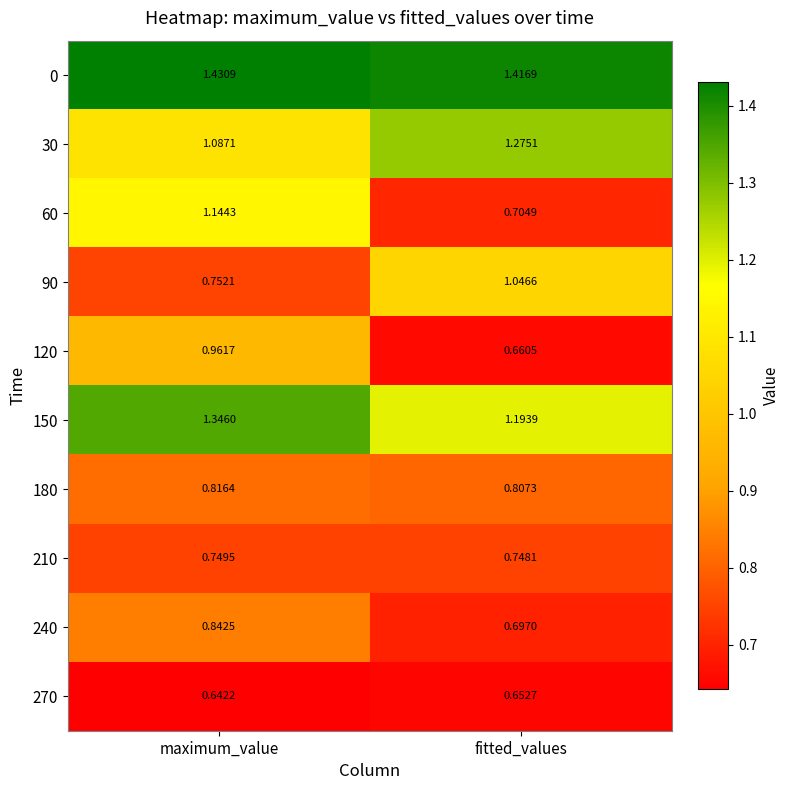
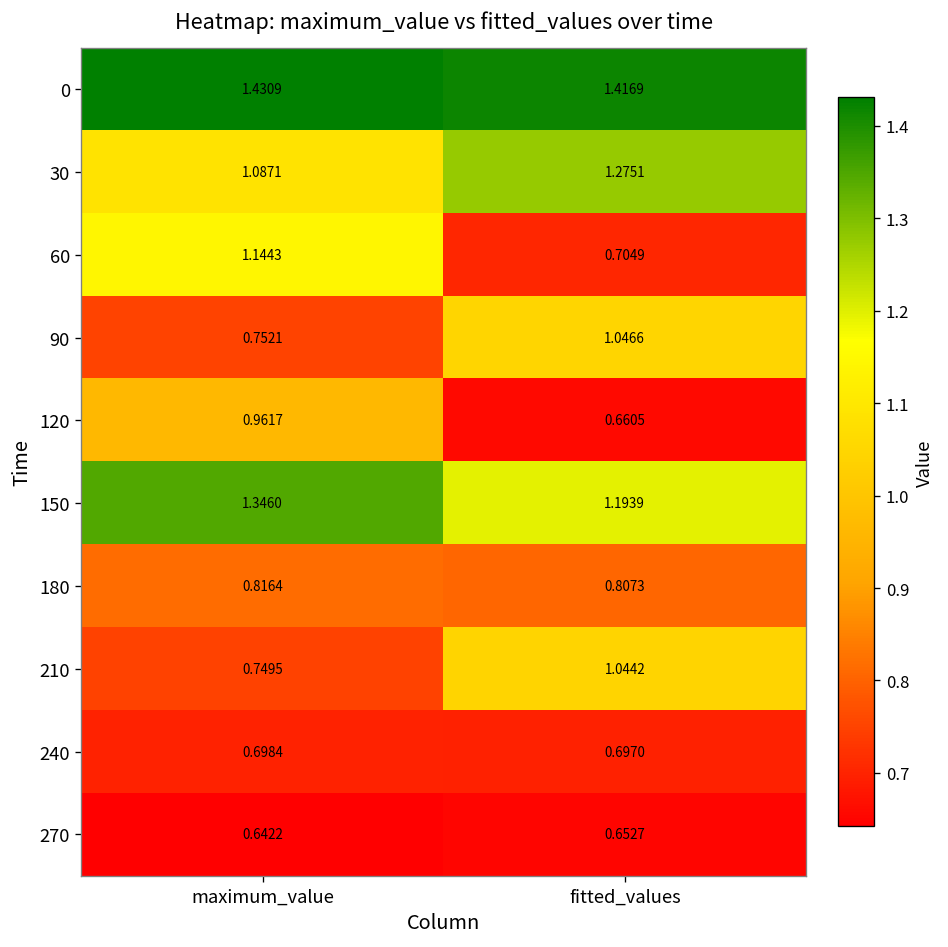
210, fitted_values: 0.7481 -> 1.0442
240, maximum_value: 0.8425 -> 0.6984
